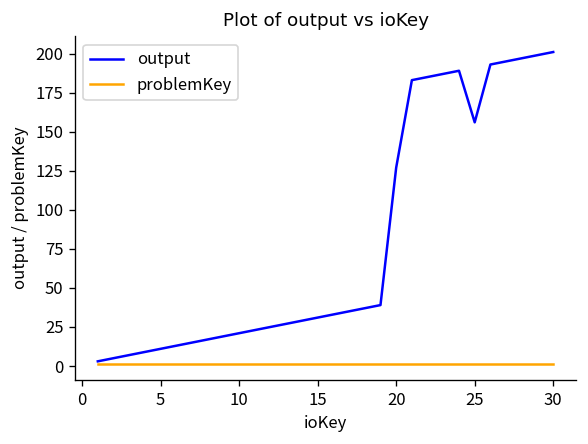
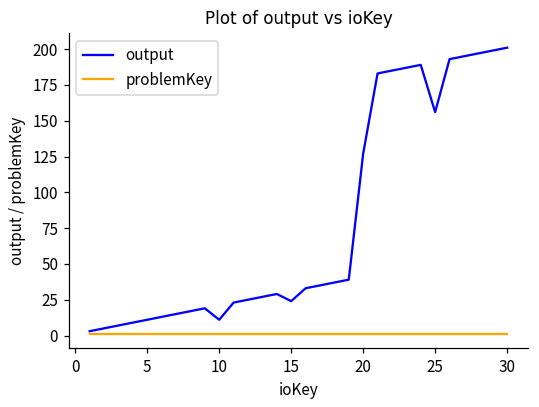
output, 10: 21 -> 11
output, 15: 31 -> 24
